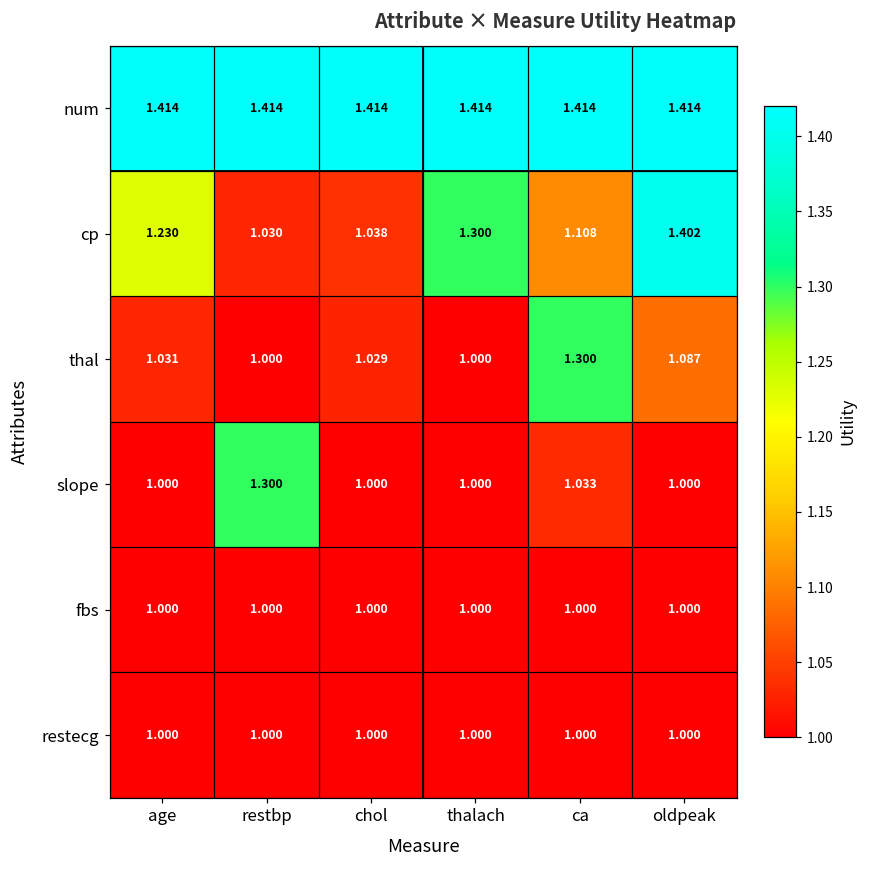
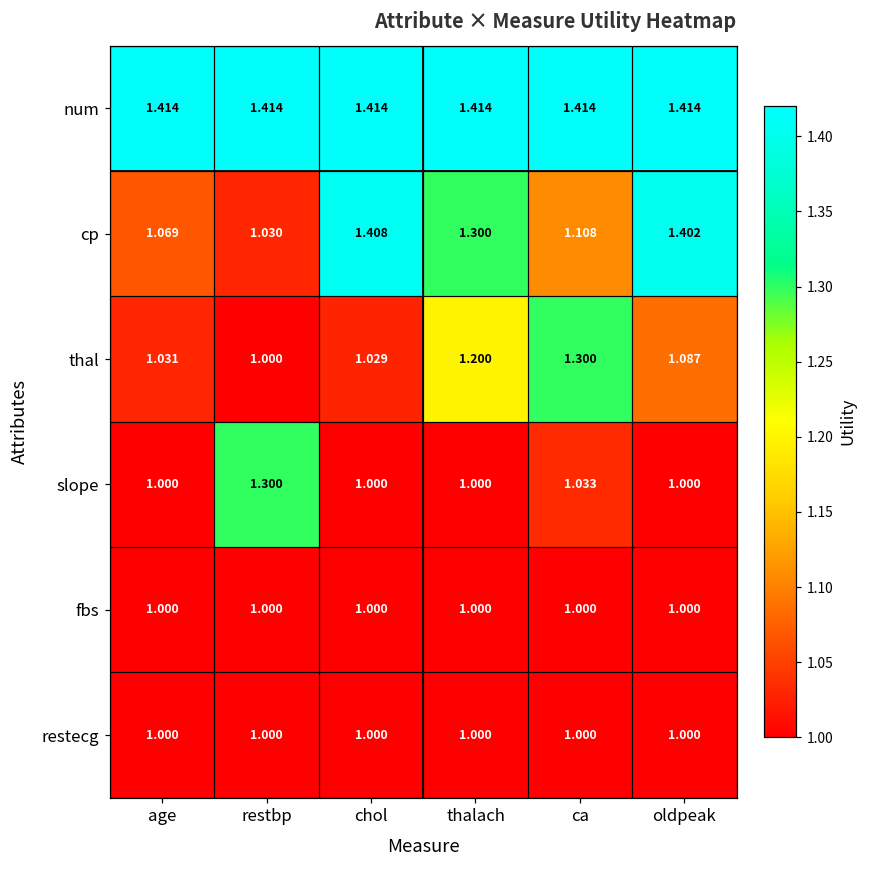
cp, age: 1.230 -> 1.069
cp, chol: 1.038 -> 1.408
thal, thalach: 1.000 -> 1.200
